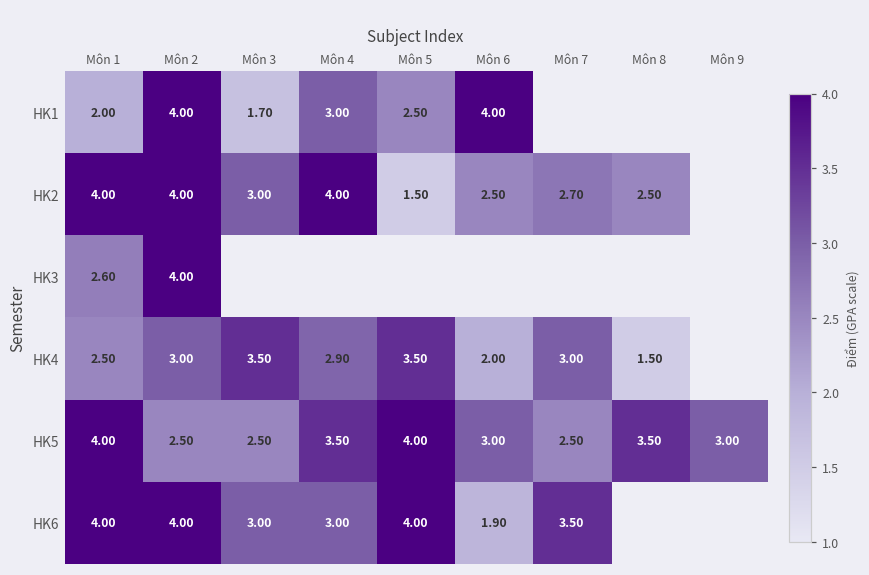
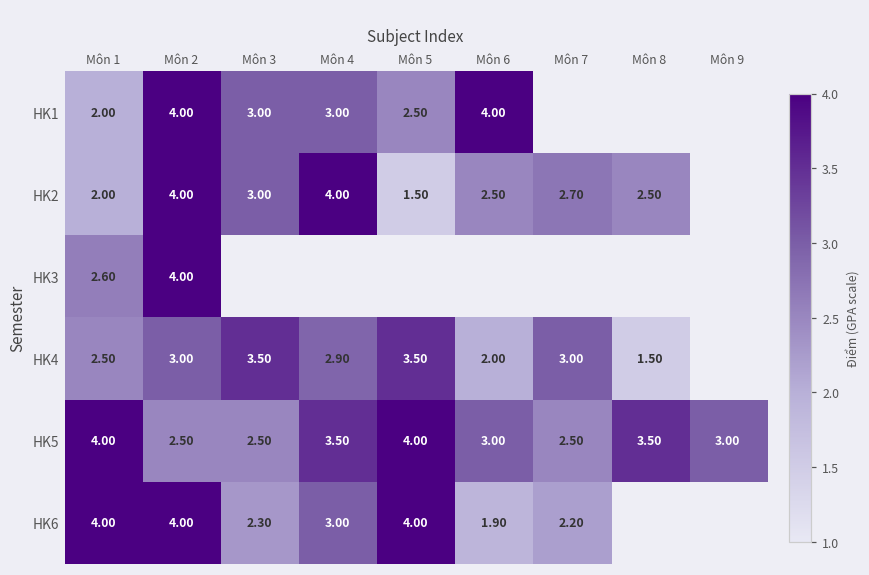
HK1, Môn 3: 1.70 -> 3.00
HK2, Môn 1: 4.00 -> 2.00
HK6, Môn 3: 3.00 -> 2.30
HK6, Môn 7: 3.50 -> 2.20
